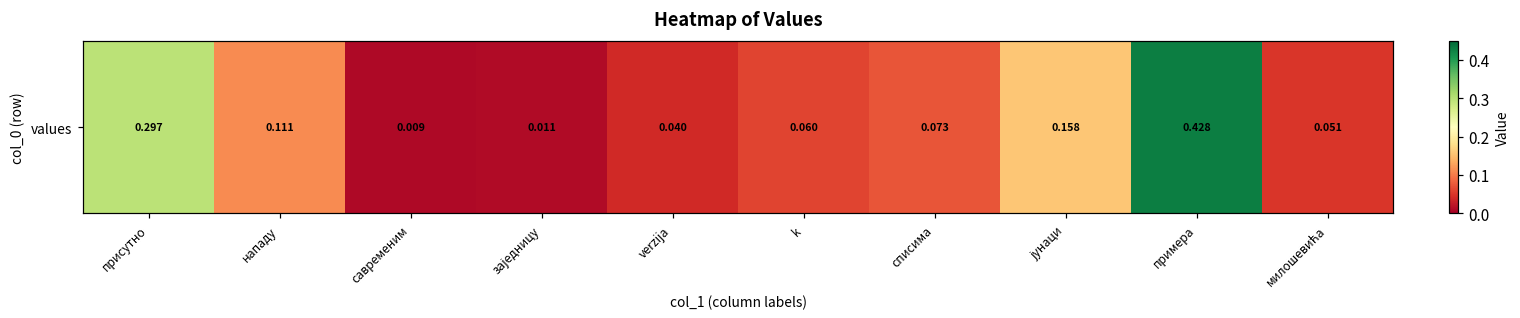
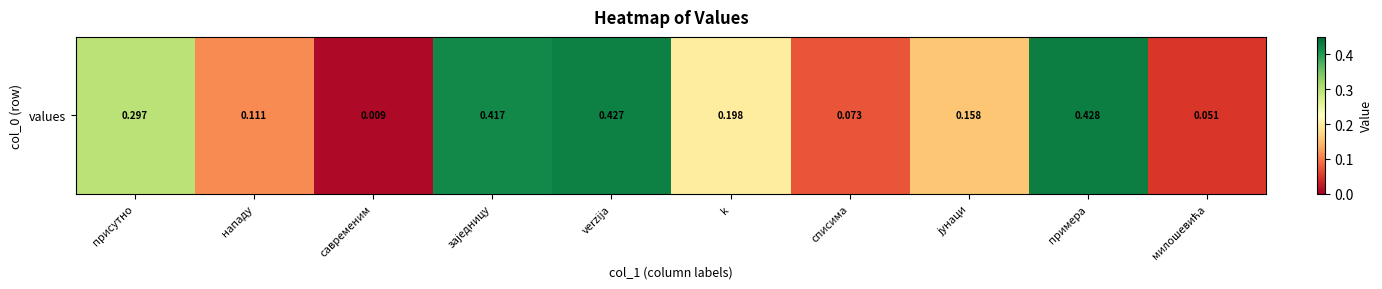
values, заједницу: 0.011 -> 0.417
values, verzija: 0.040 -> 0.427
values, k: 0.060 -> 0.198
